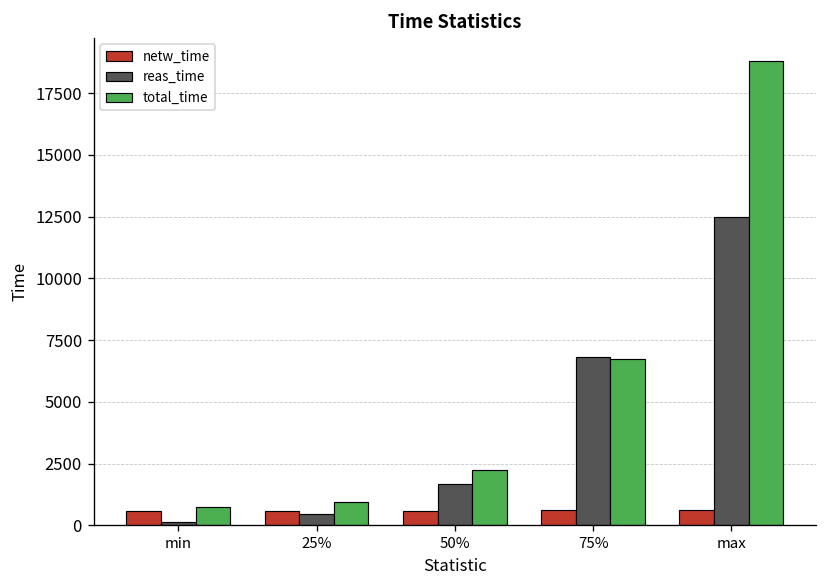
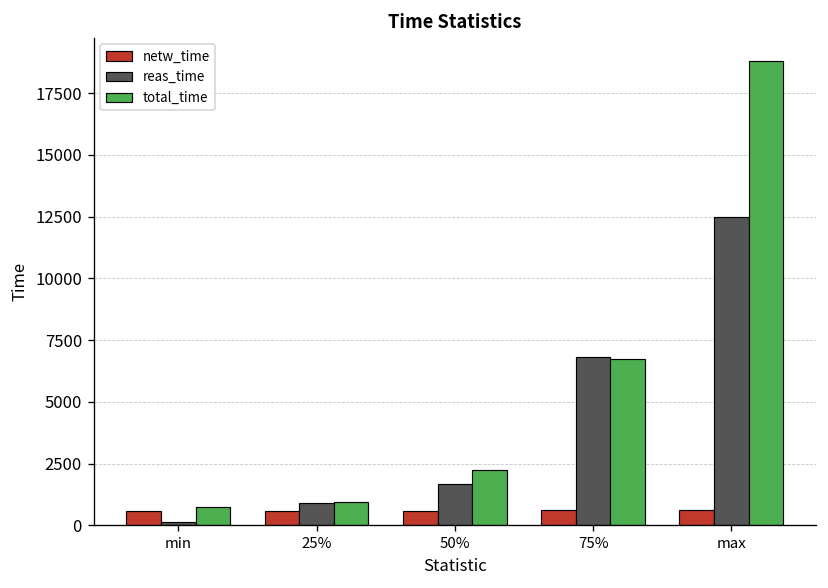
reas_time, 25%: 500 -> 900
